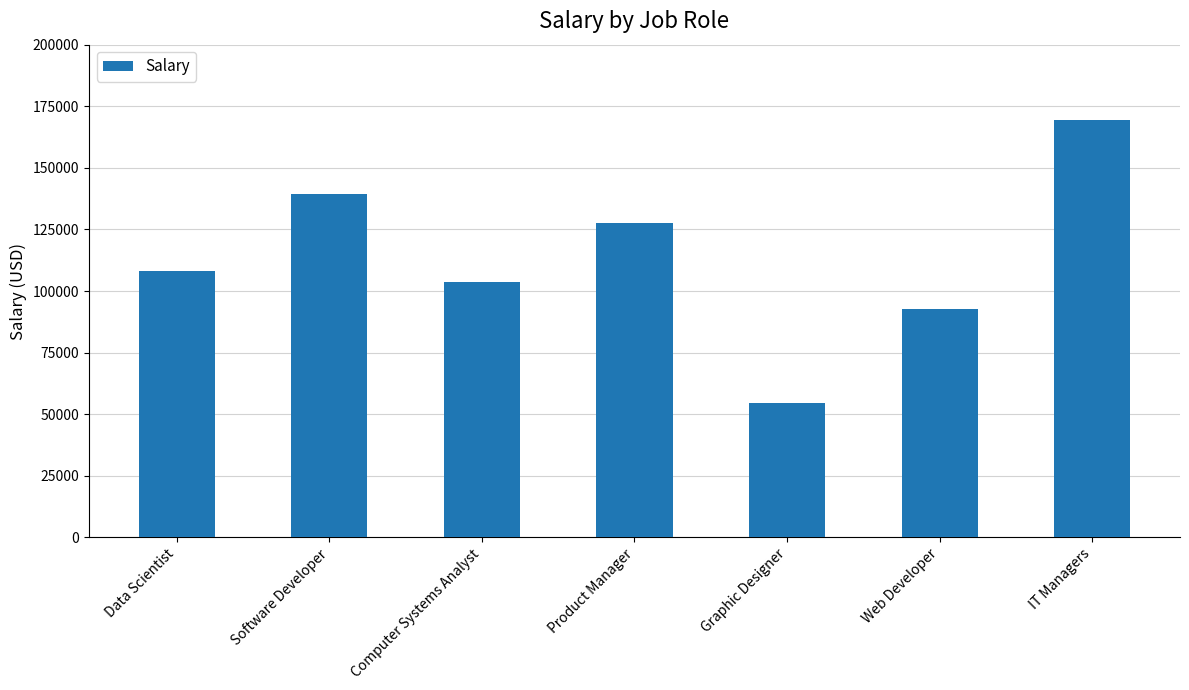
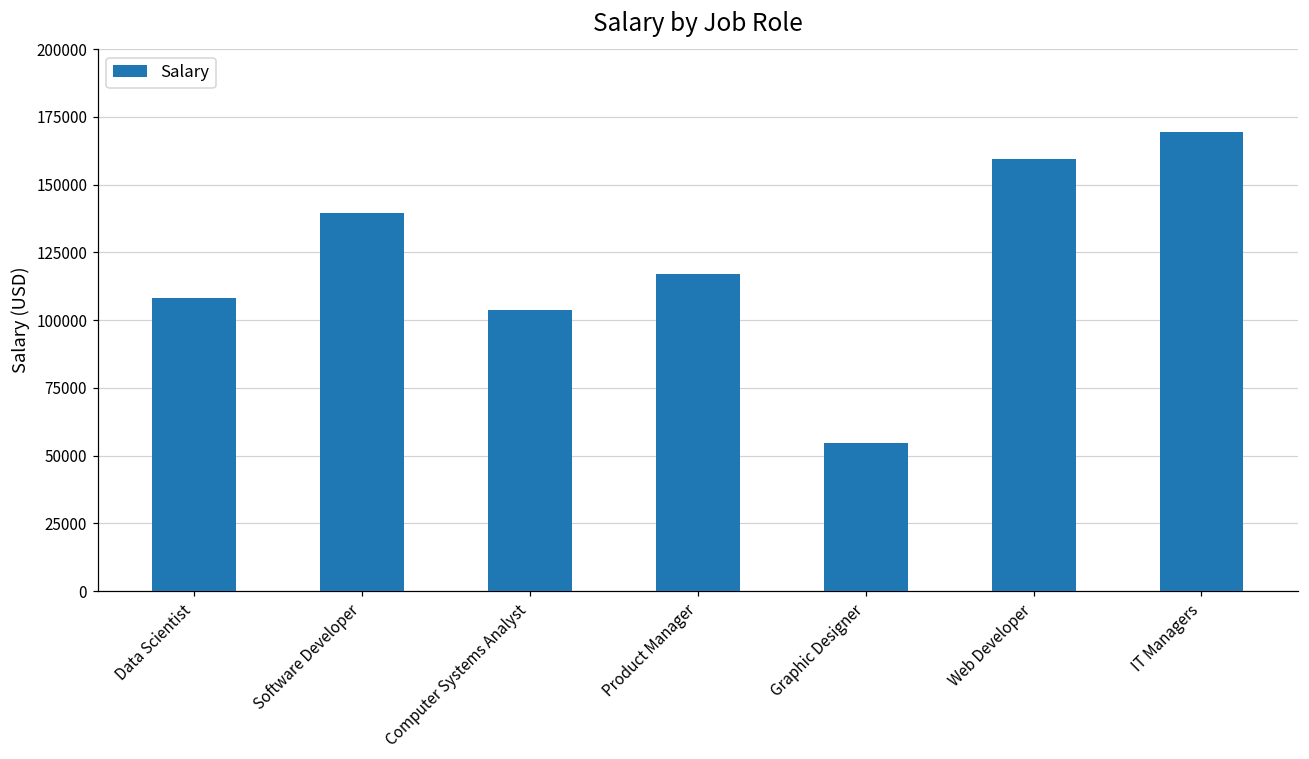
Product Manager: 128000 -> 117000
Web Developer: 93000 -> 160000
